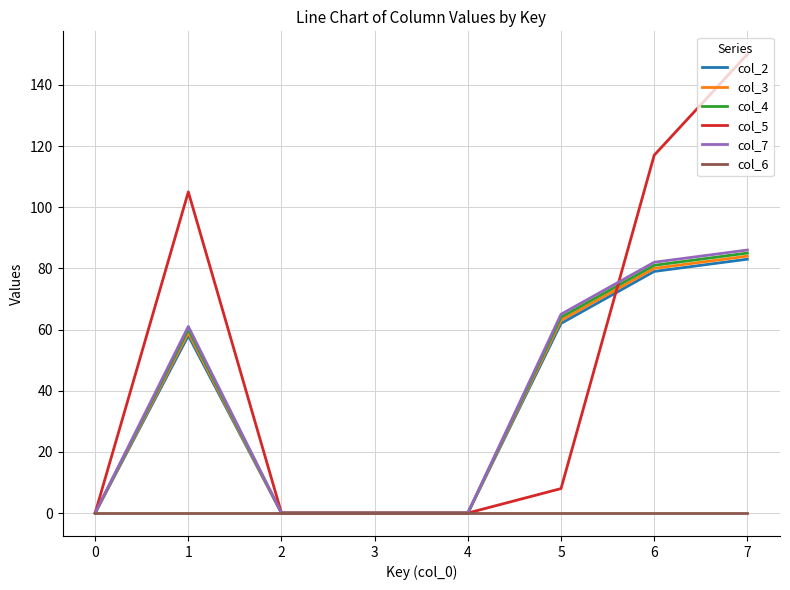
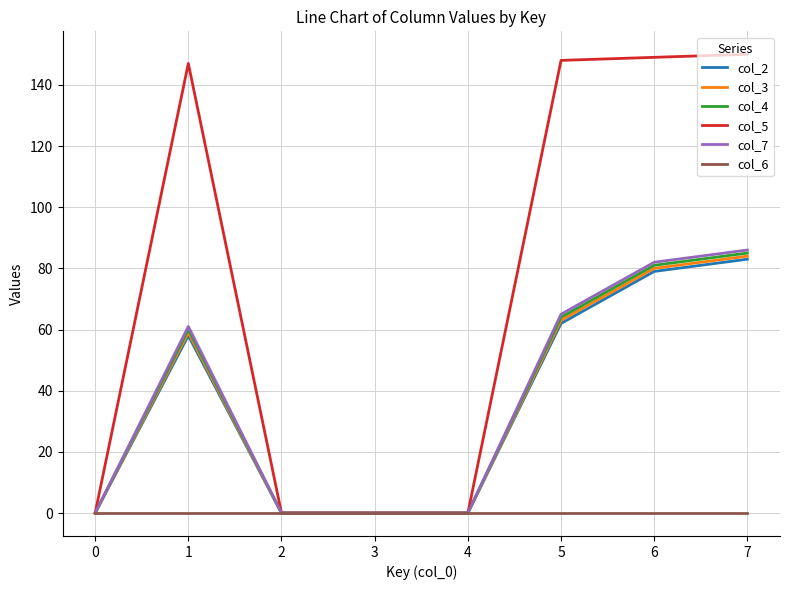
col_5, 1: 105 -> 147
col_5, 5: 8 -> 148
col_5, 6: 117 -> 149
